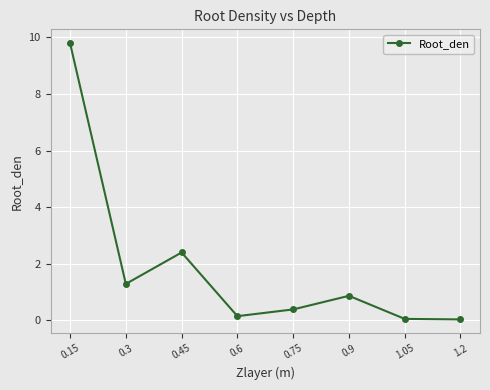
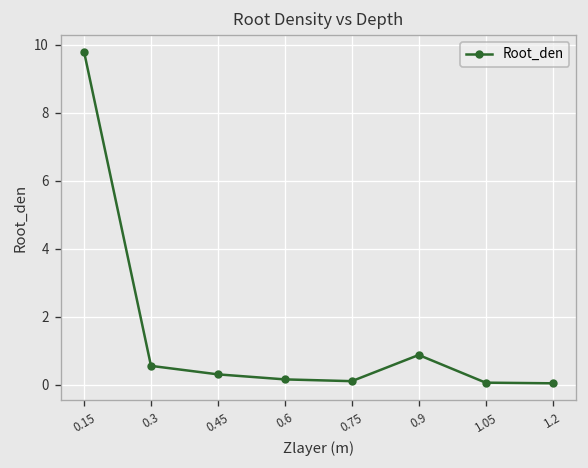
0.3: 1.3 -> 0.6
0.45: 2.4 -> 0.3
0.75: 0.4 -> 0.1
